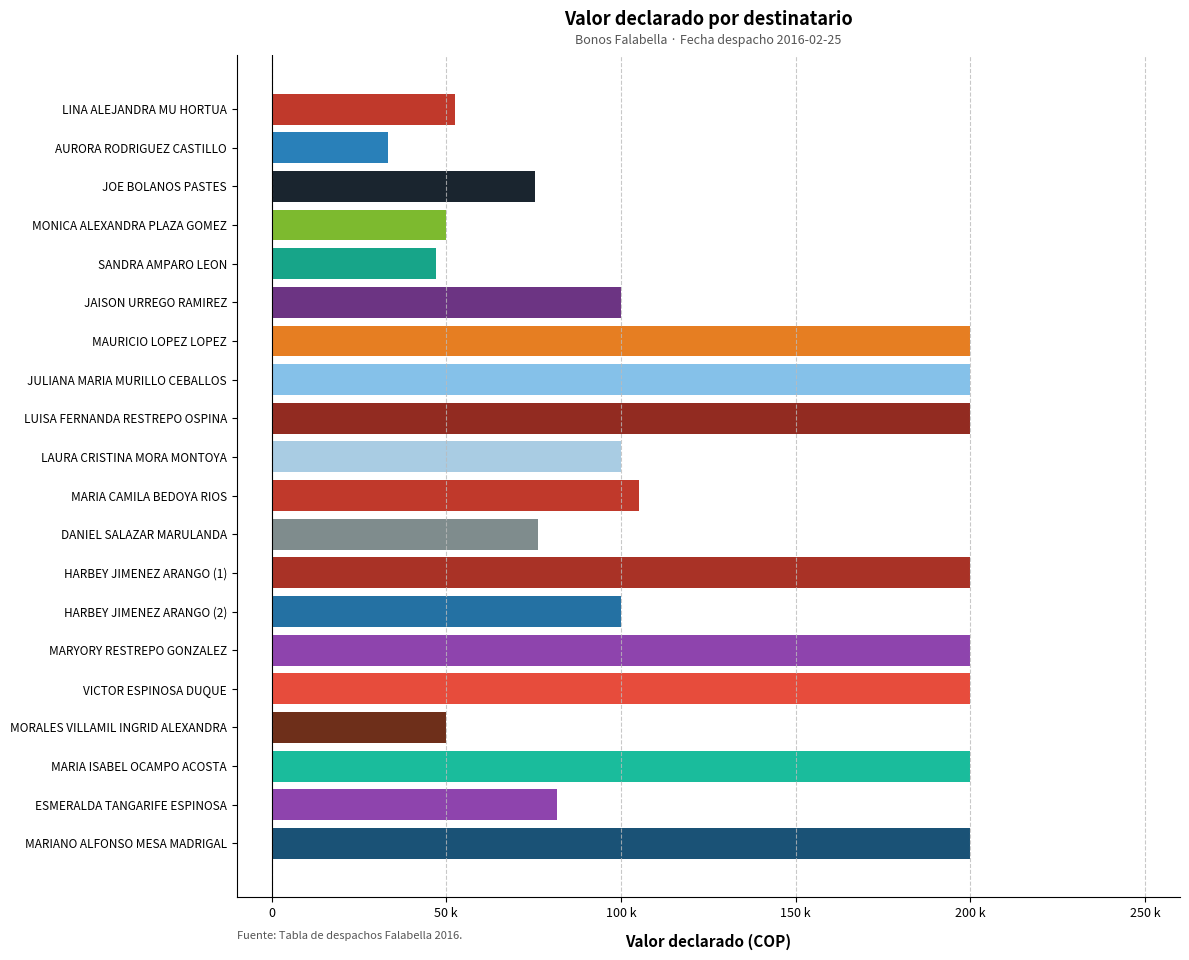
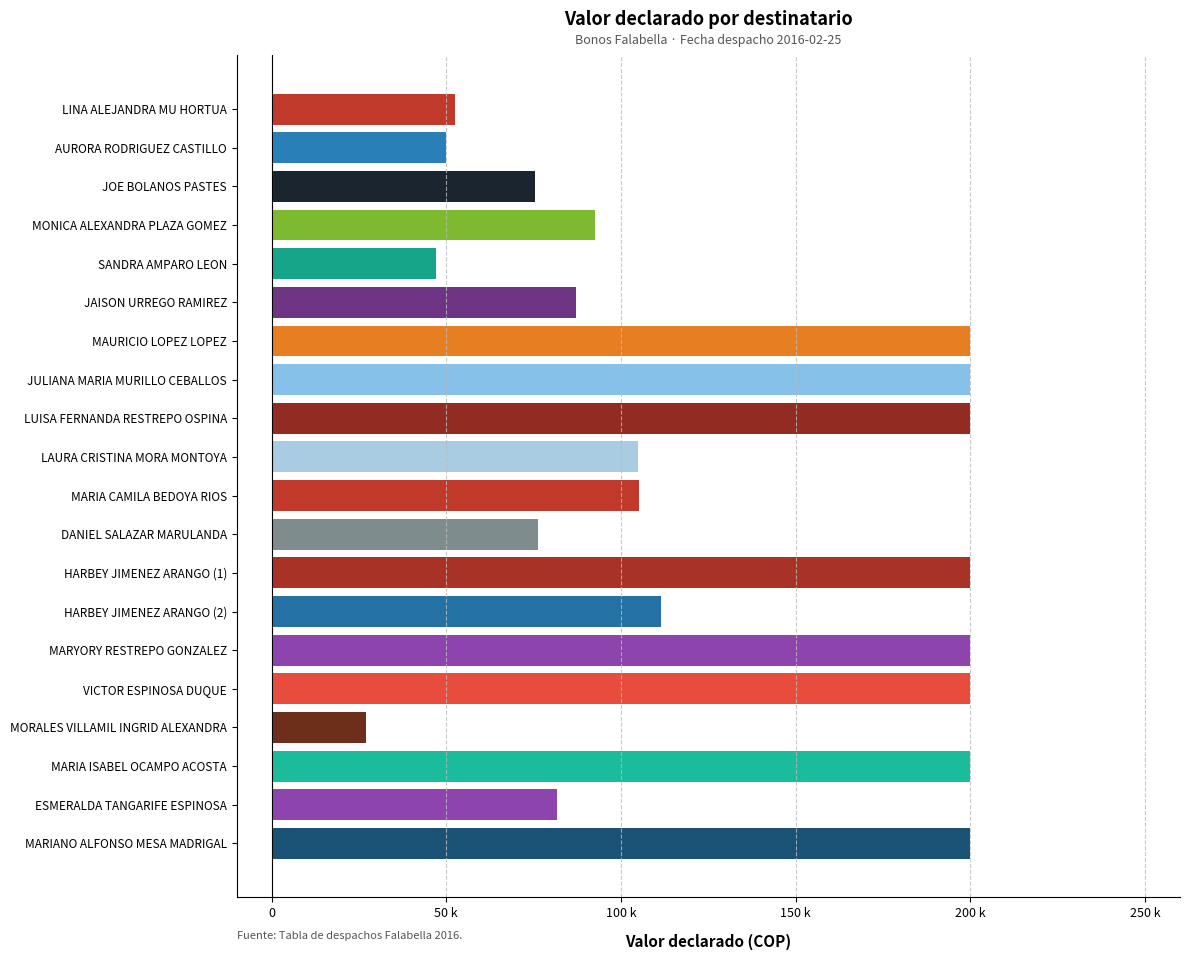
AURORA RODRIGUEZ CASTILLO: 33000 -> 50000
MONICA ALEXANDRA PLAZA GOMEZ: 50000 -> 92000
JAISON URREGO RAMIREZ: 100000 -> 87000
LAURA CRISTINA MORA MONTOYA: 100000 -> 105000
HARBEY JIMENEZ ARANGO (2): 100000 -> 112000
MORALES VILLAMIL INGRID ALEXANDRA: 50000 -> 27000
